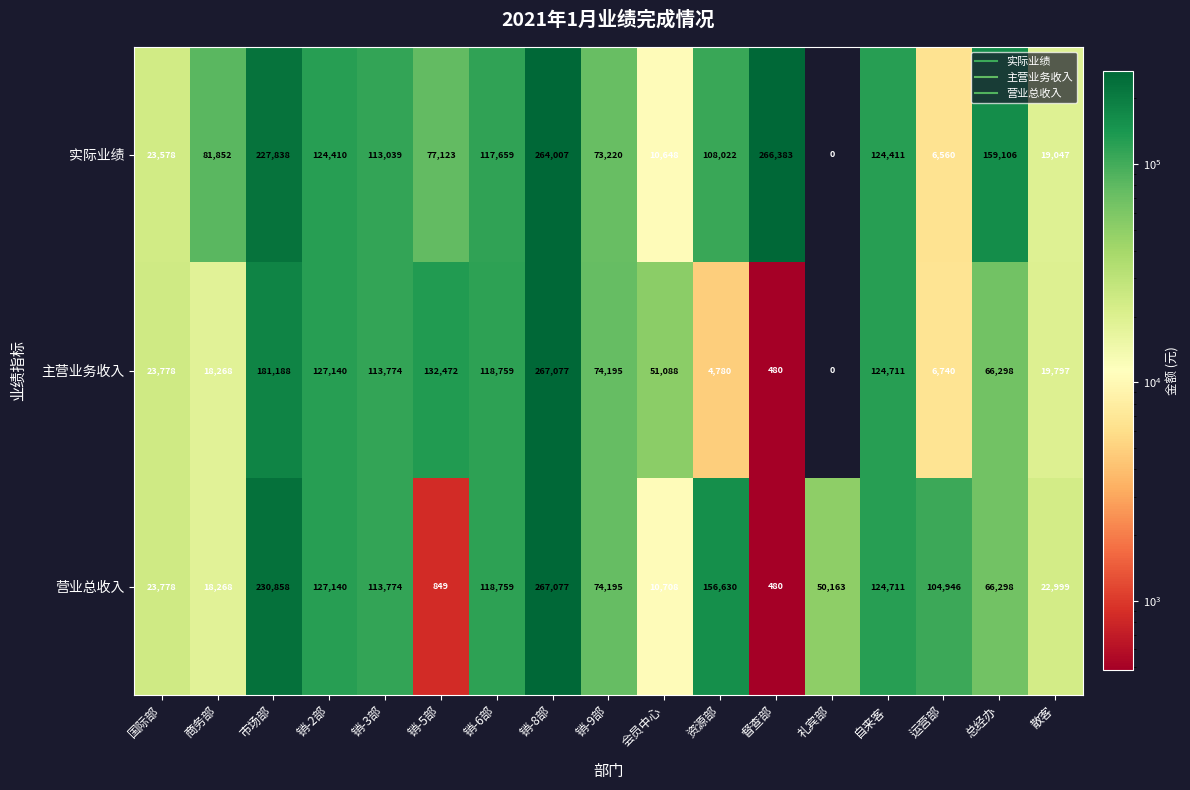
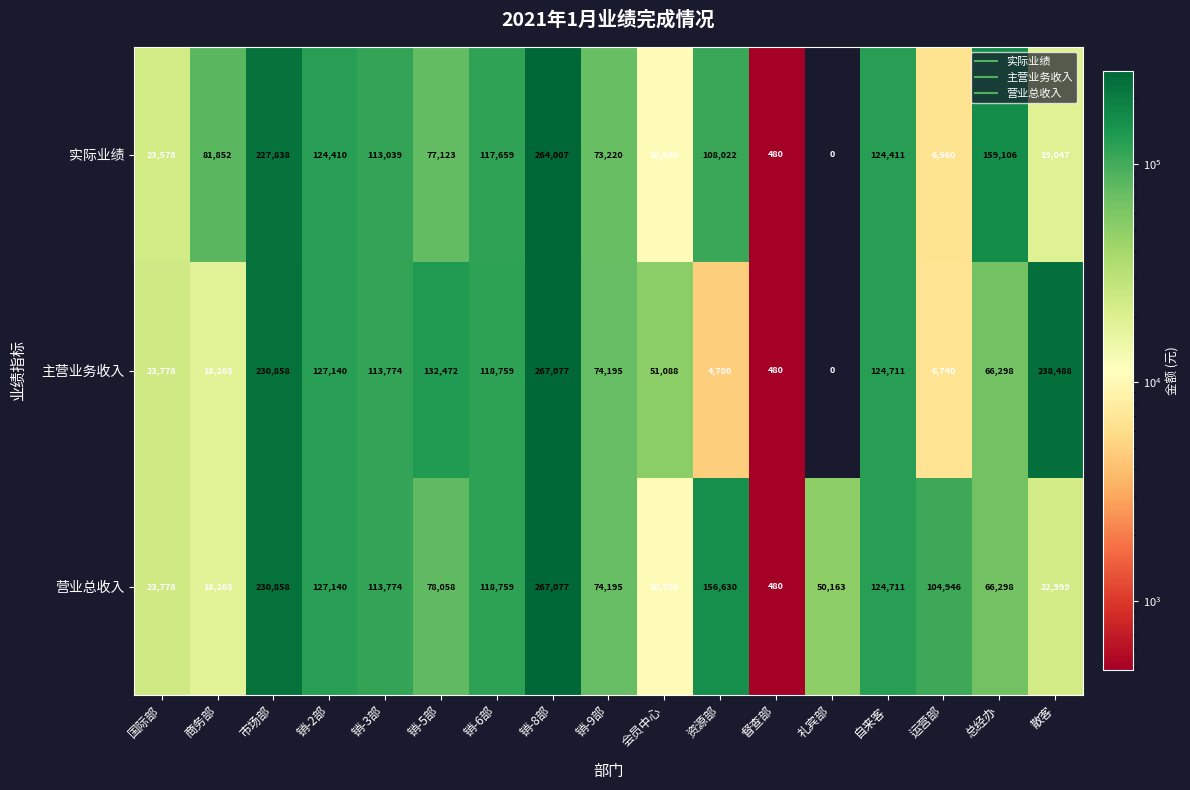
实际业绩, 督查部: 266,383 -> 480
主营业务收入, 市场部: 181,188 -> 230,858
主营业务收入, 散客: 19,797 -> 238,488
营业总收入, 销-5部: 849 -> 78,058
